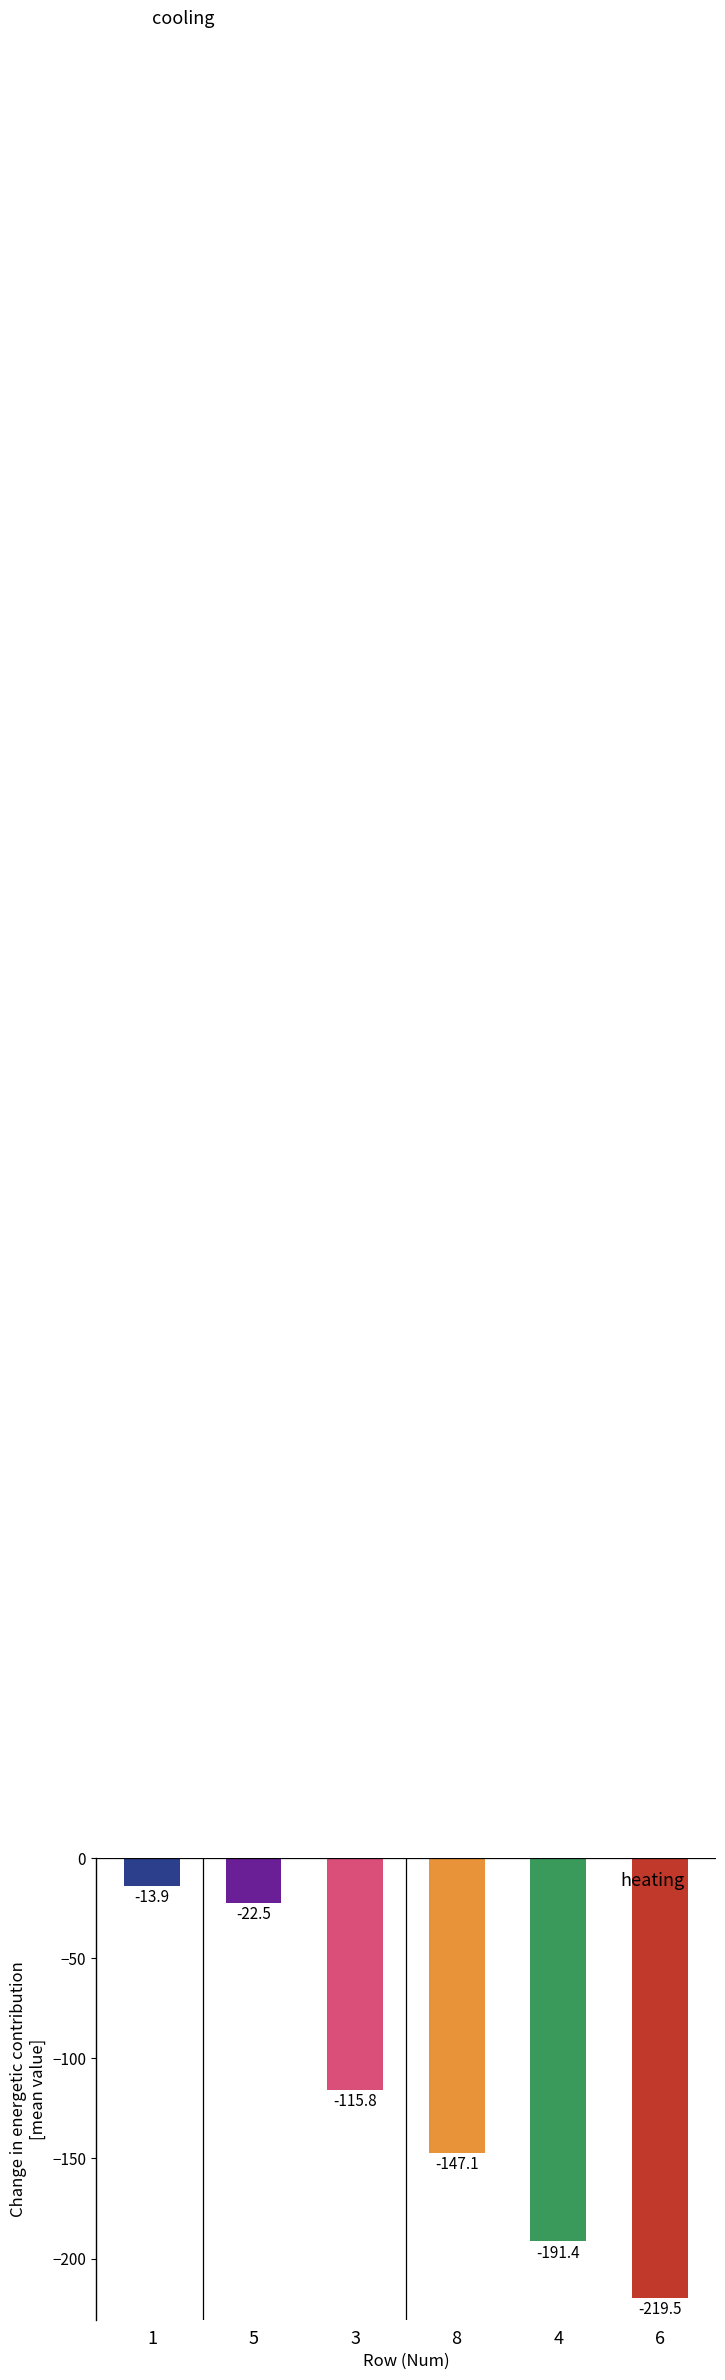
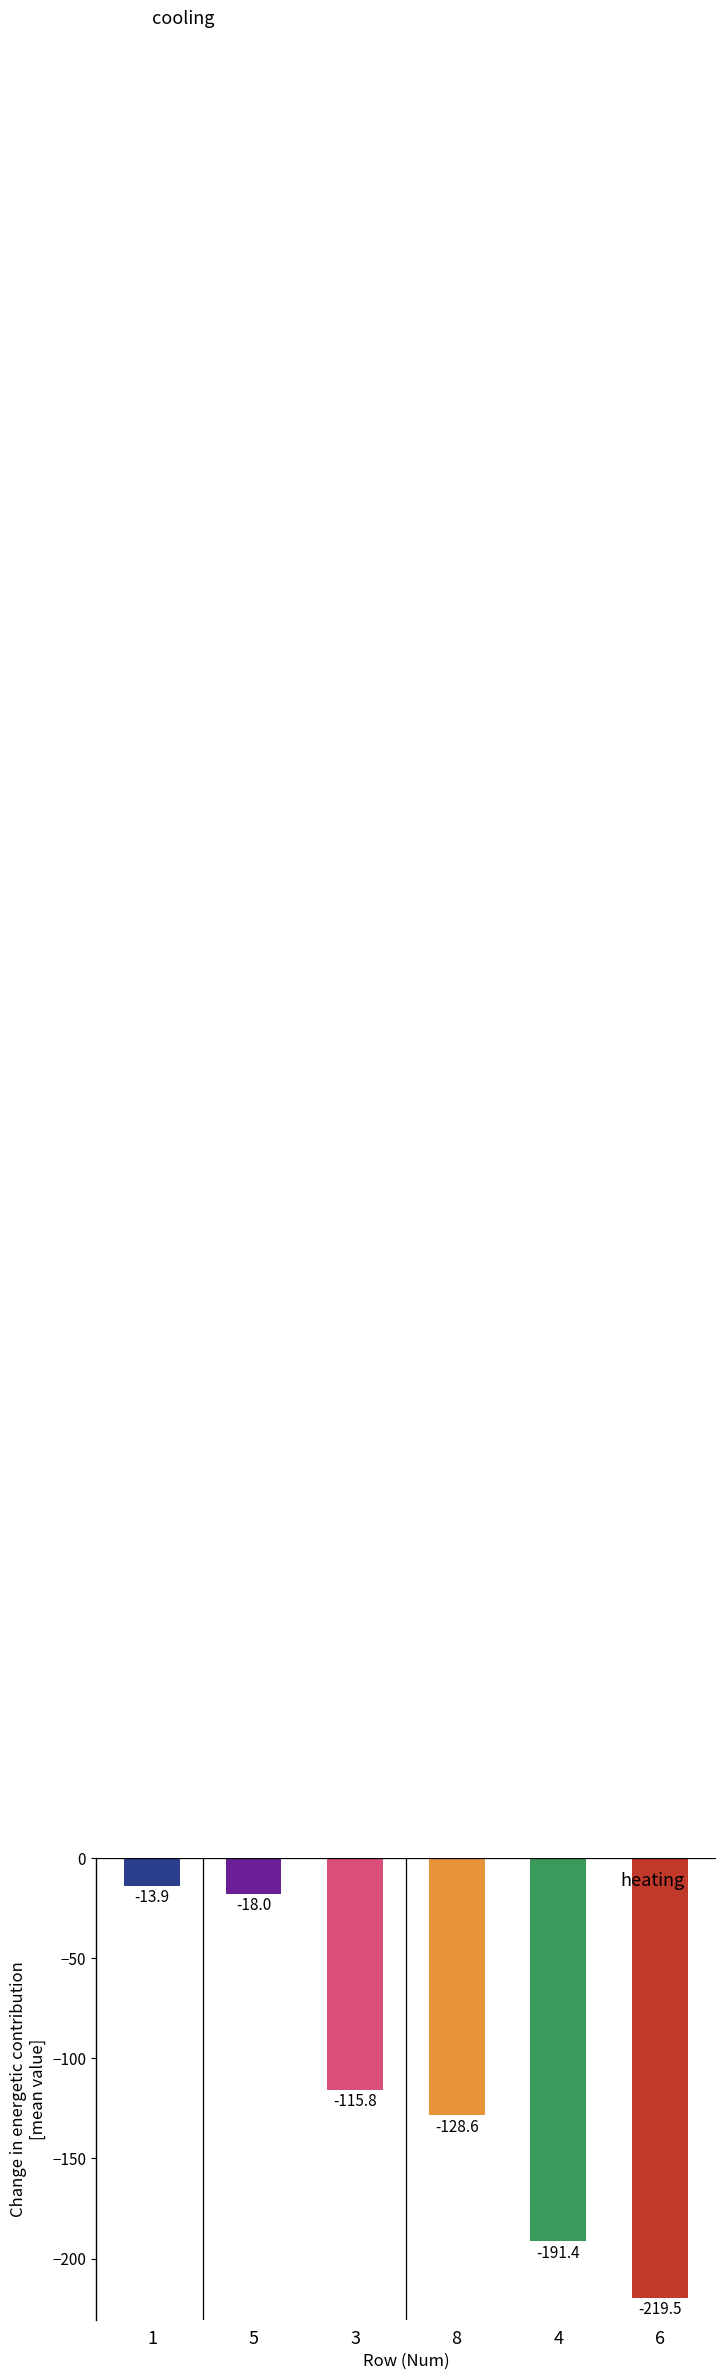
5: -22.5 -> -18.0
8: -147.1 -> -128.6
